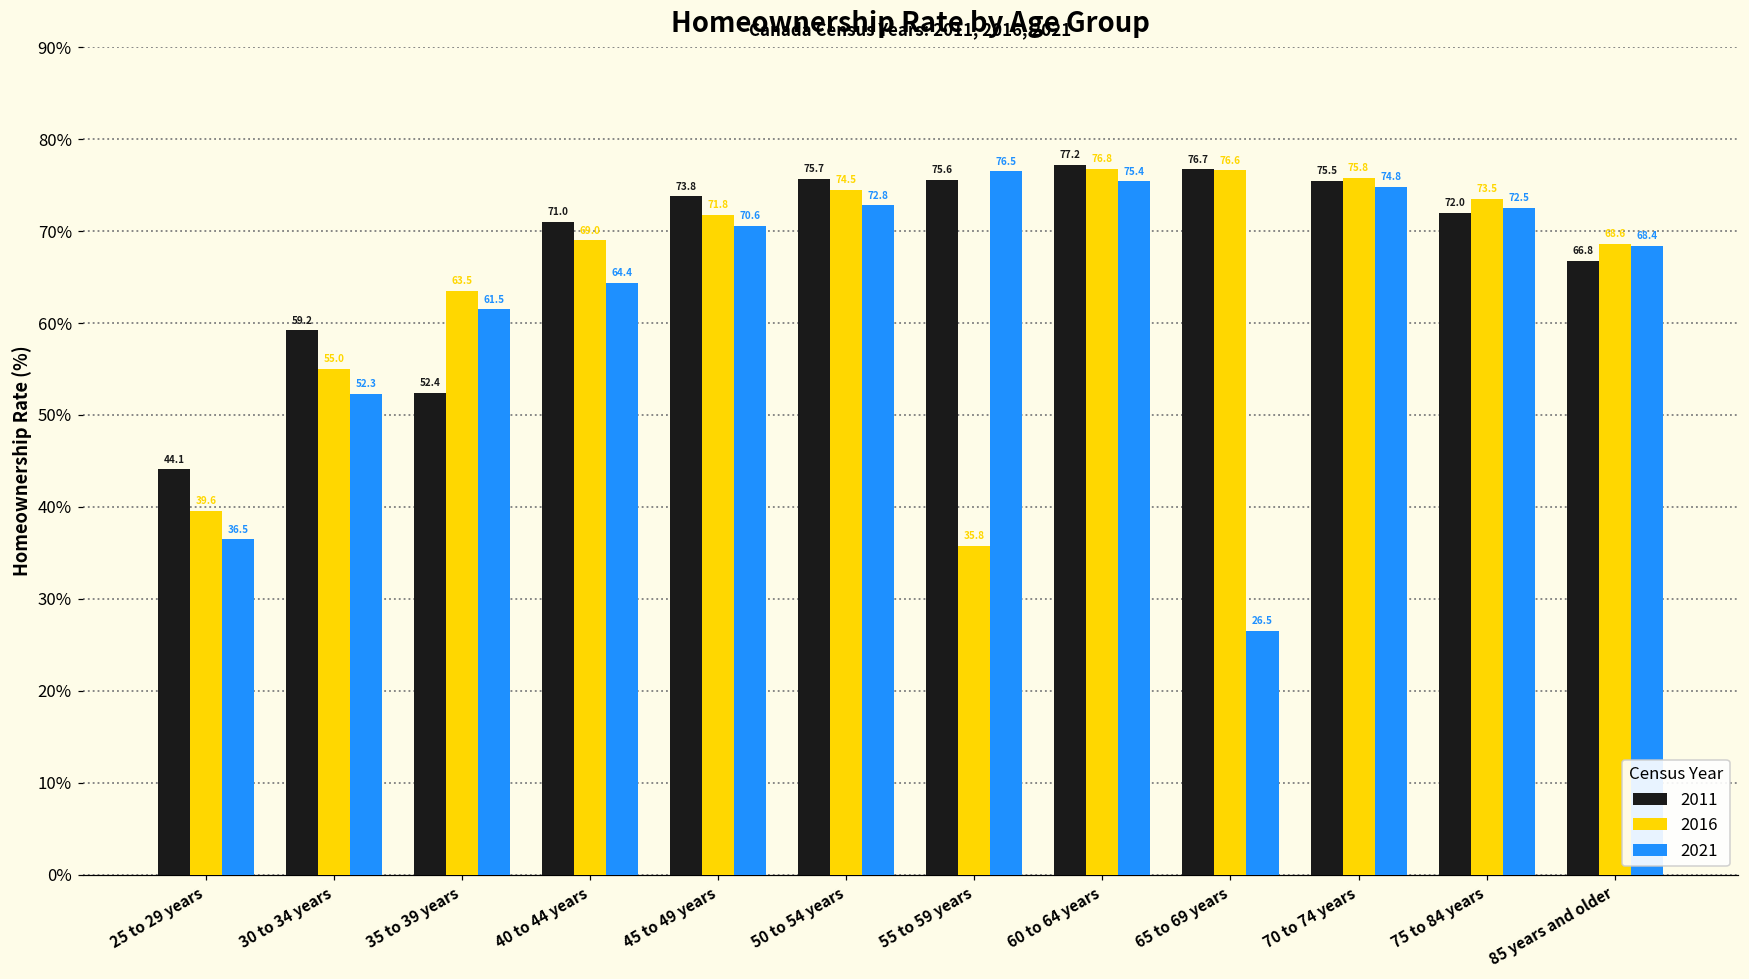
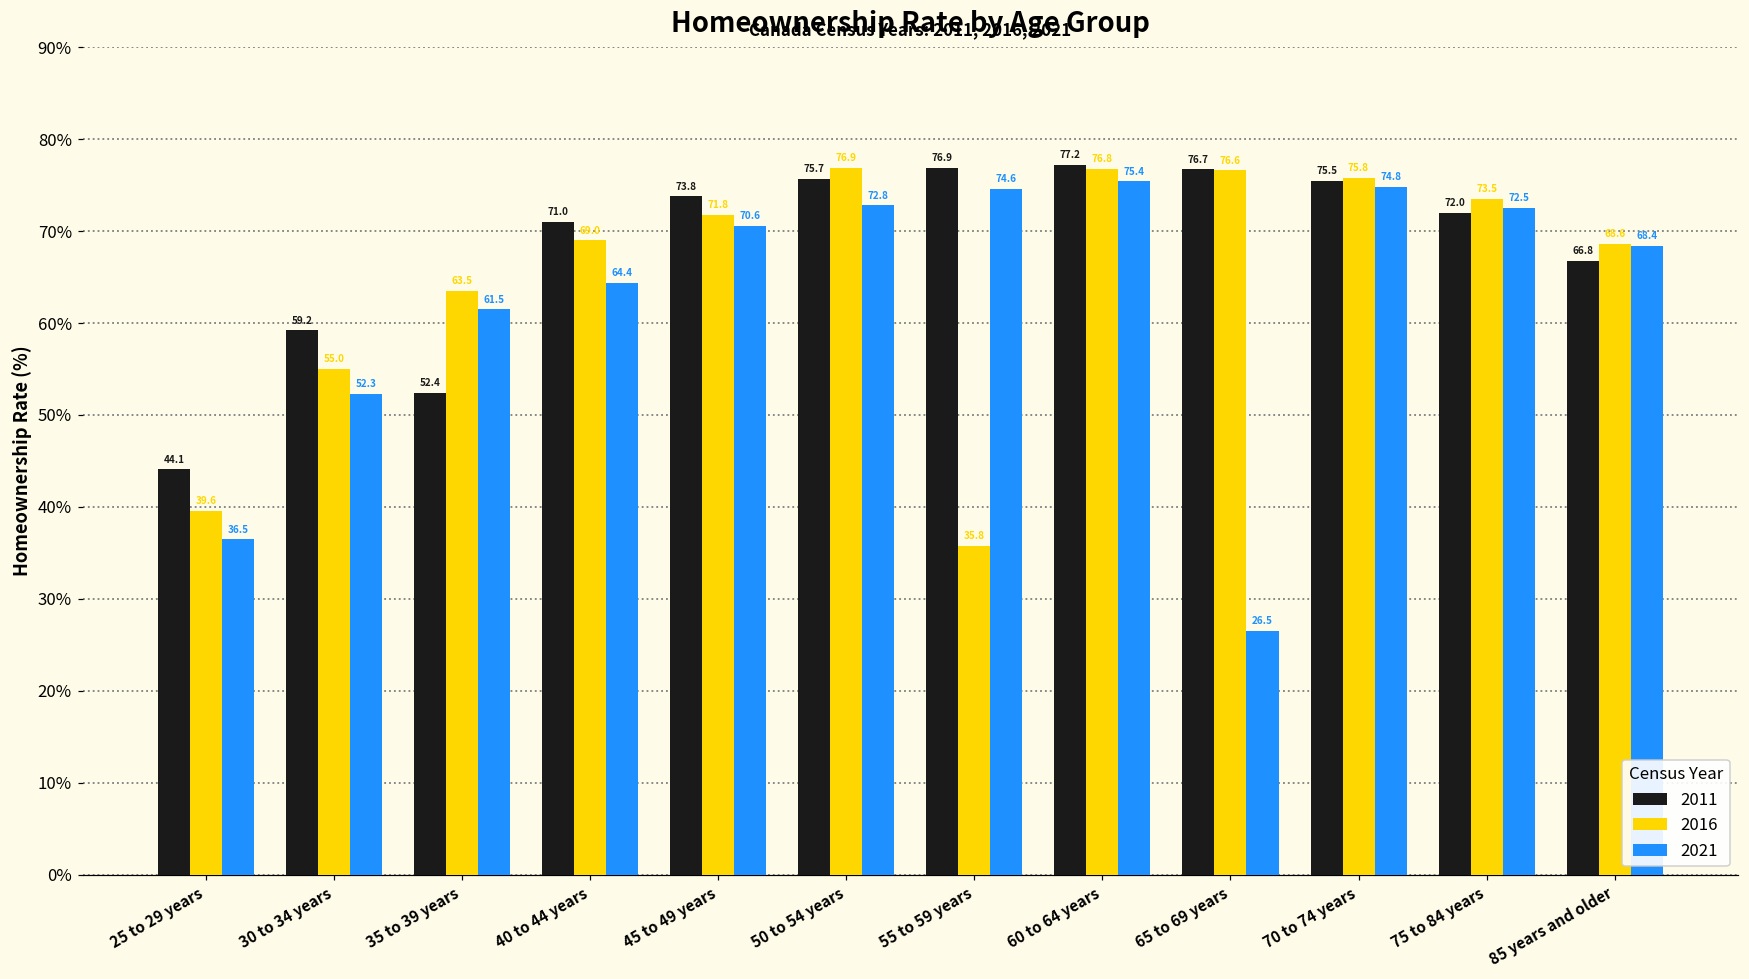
2016, 50 to 54 years: 74.5 -> 76.9
2011, 55 to 59 years: 75.6 -> 76.9
2021, 55 to 59 years: 76.5 -> 74.6
